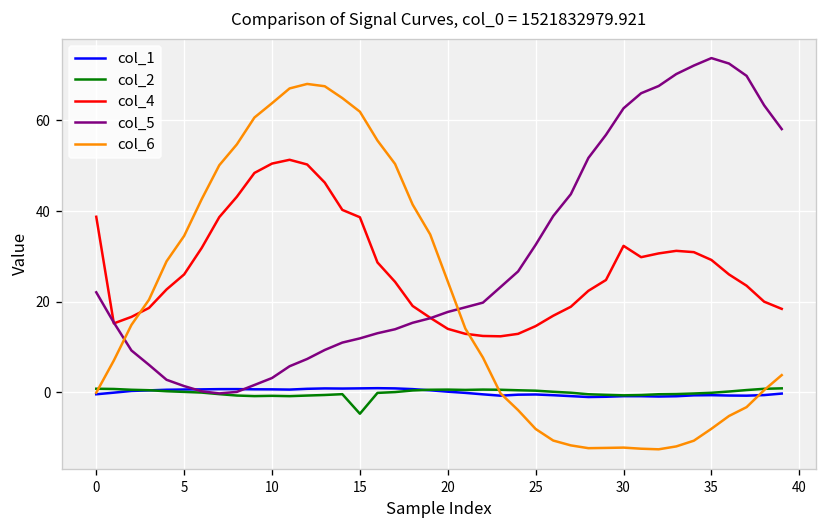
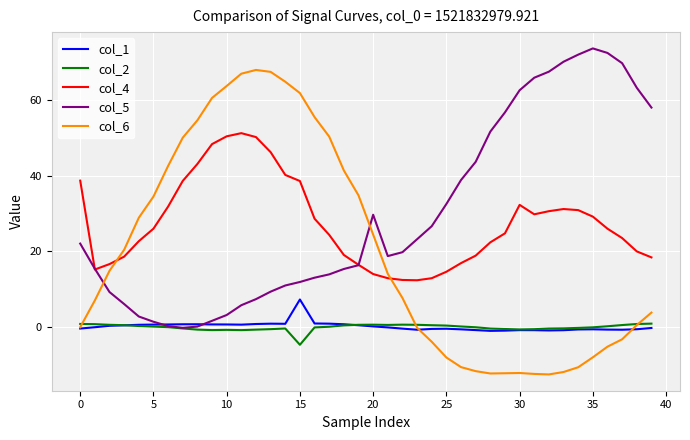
col_1, 15: 1 -> 7
col_5, 20: 18 -> 30
